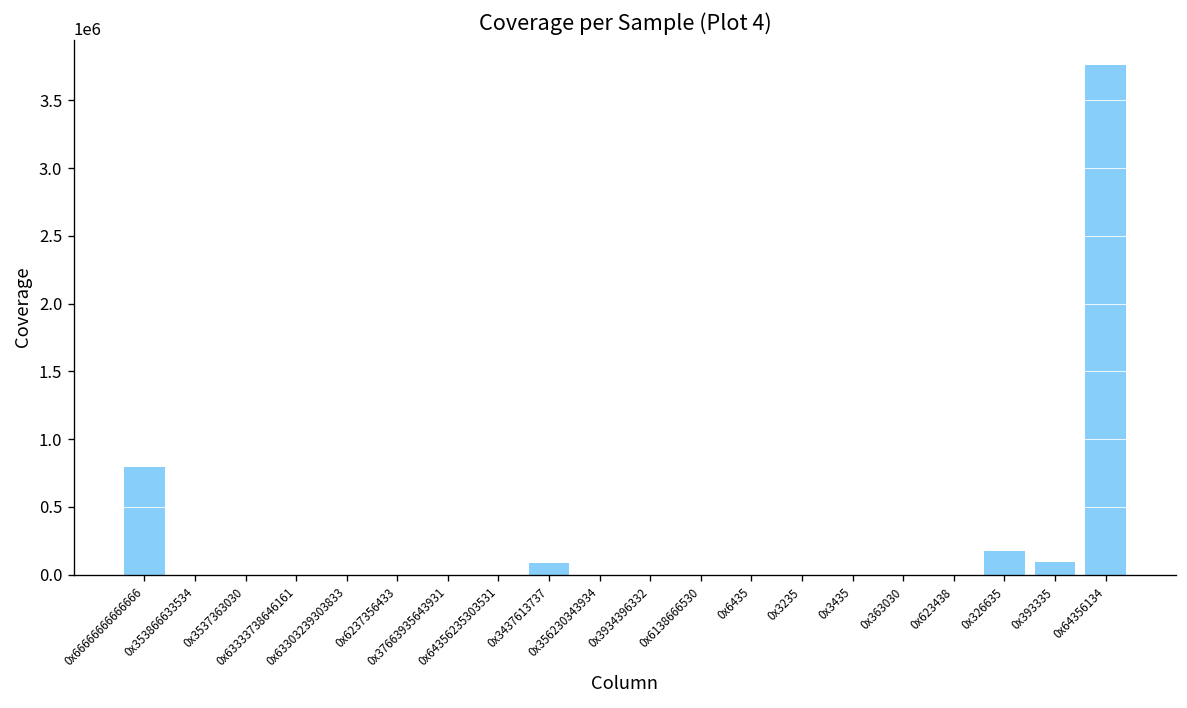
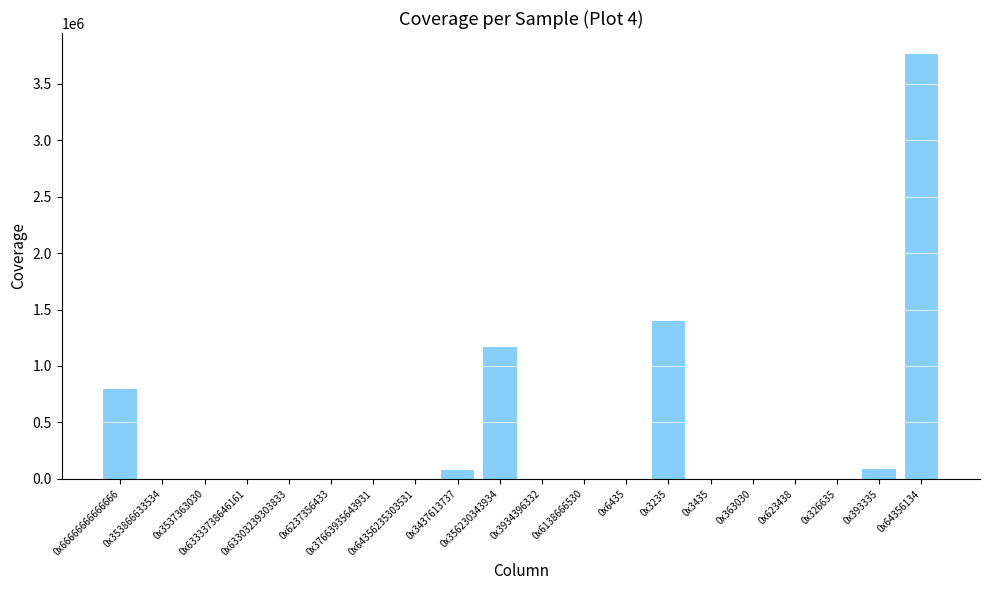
0x356230343934: 0 -> 1170000
0x3235: 0 -> 1400000
0x326635: 170000 -> 0
